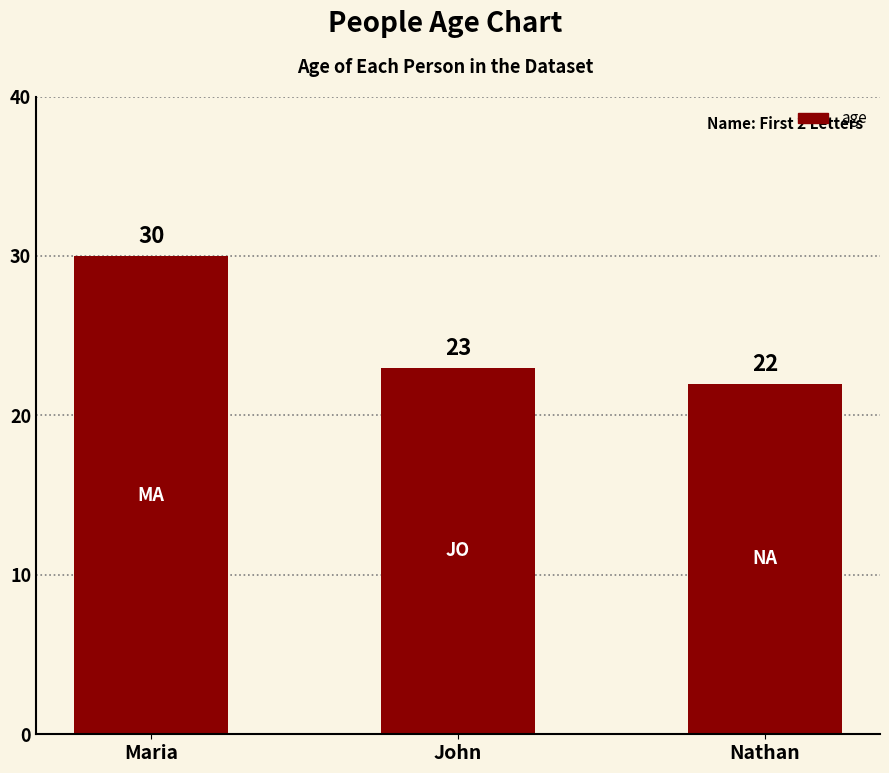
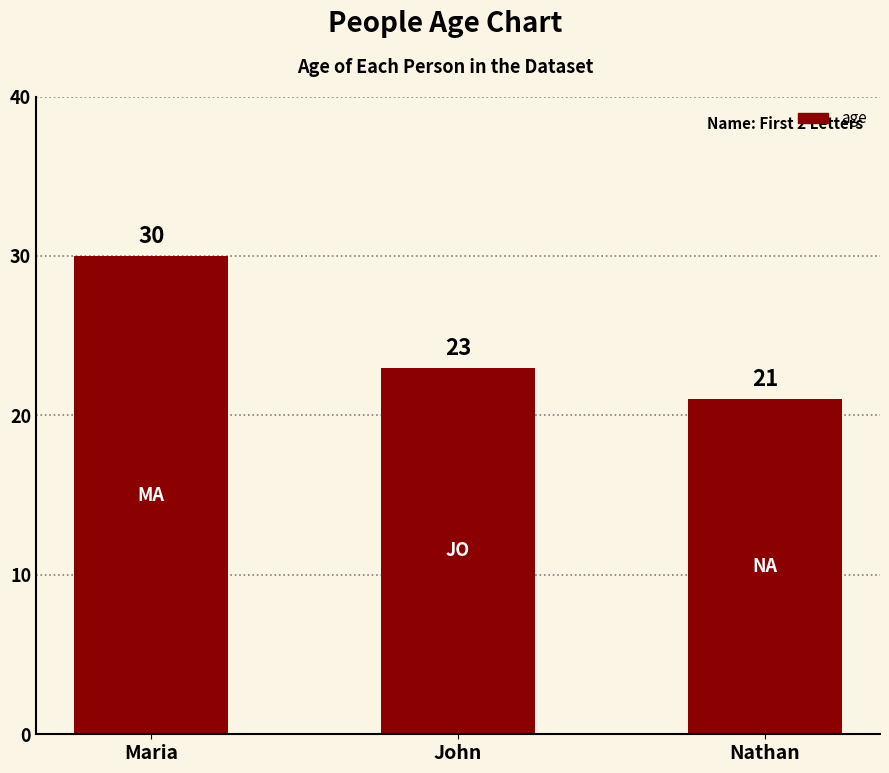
Nathan: 22 -> 21
